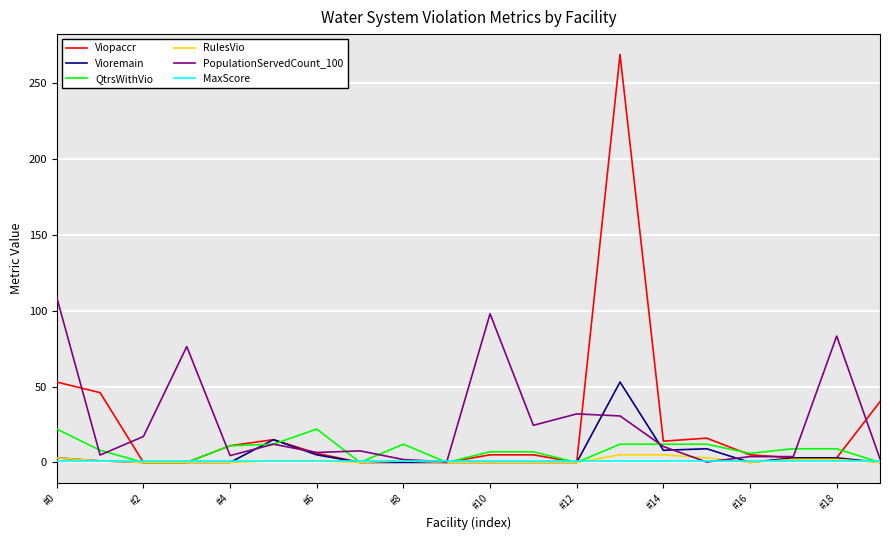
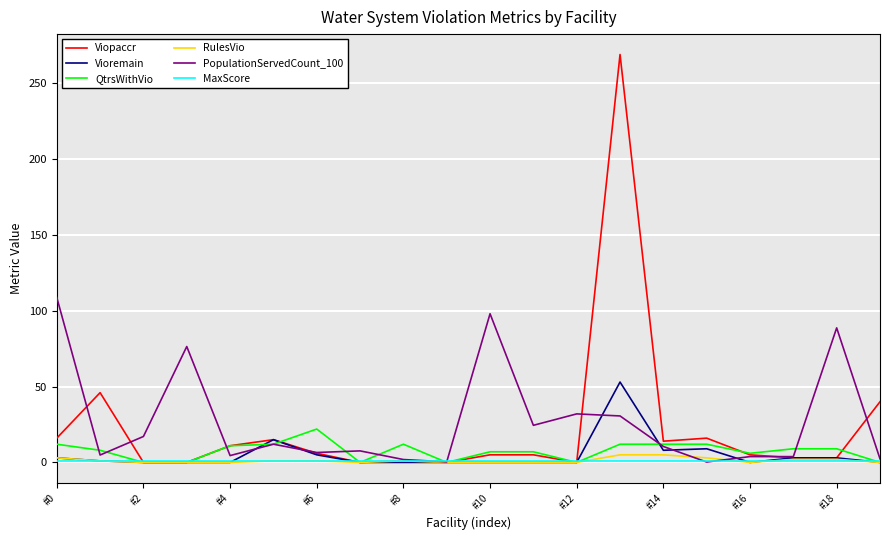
Viopaccr, #0: 53 -> 16
QtrsWithVio, #0: 22 -> 12
PopulationServedCount_100, #18: 83 -> 89
